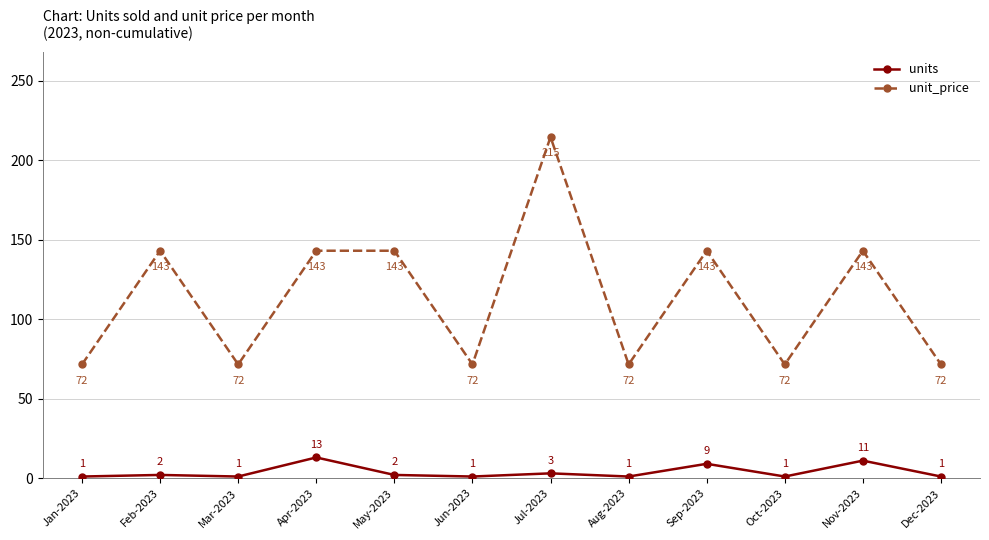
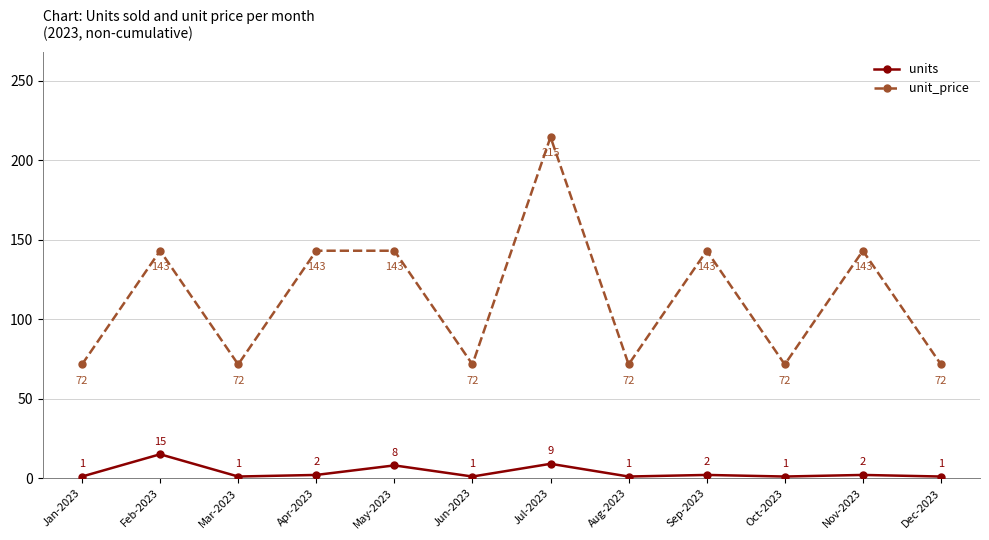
units, Feb-2023: 2 -> 15
units, Apr-2023: 13 -> 2
units, May-2023: 2 -> 8
units, Jul-2023: 3 -> 9
units, Sep-2023: 9 -> 2
units, Nov-2023: 11 -> 2
